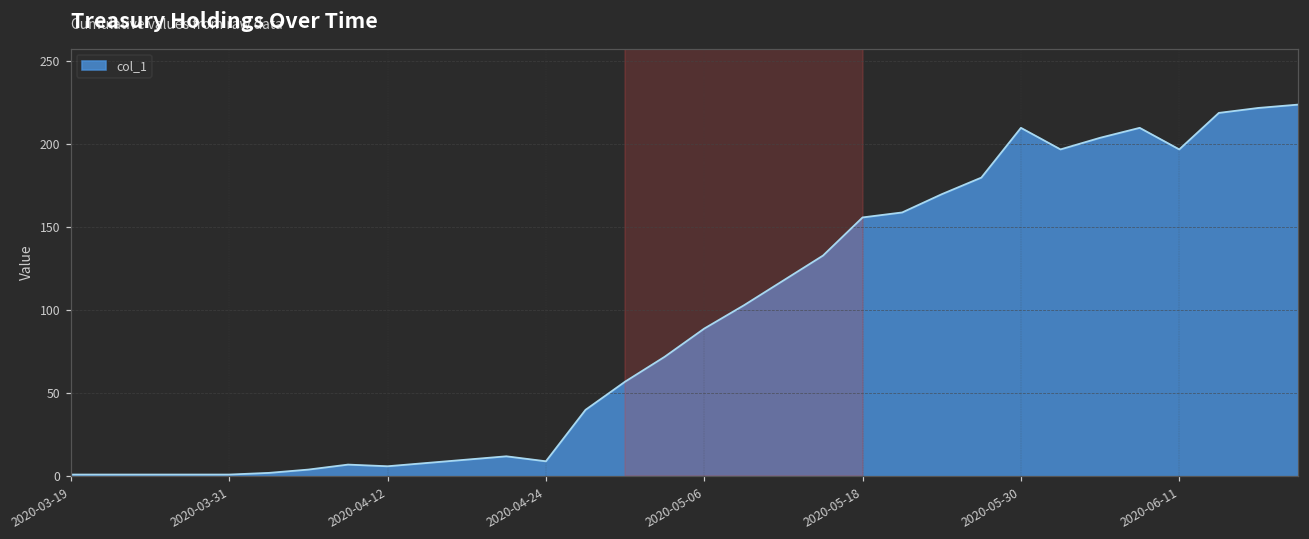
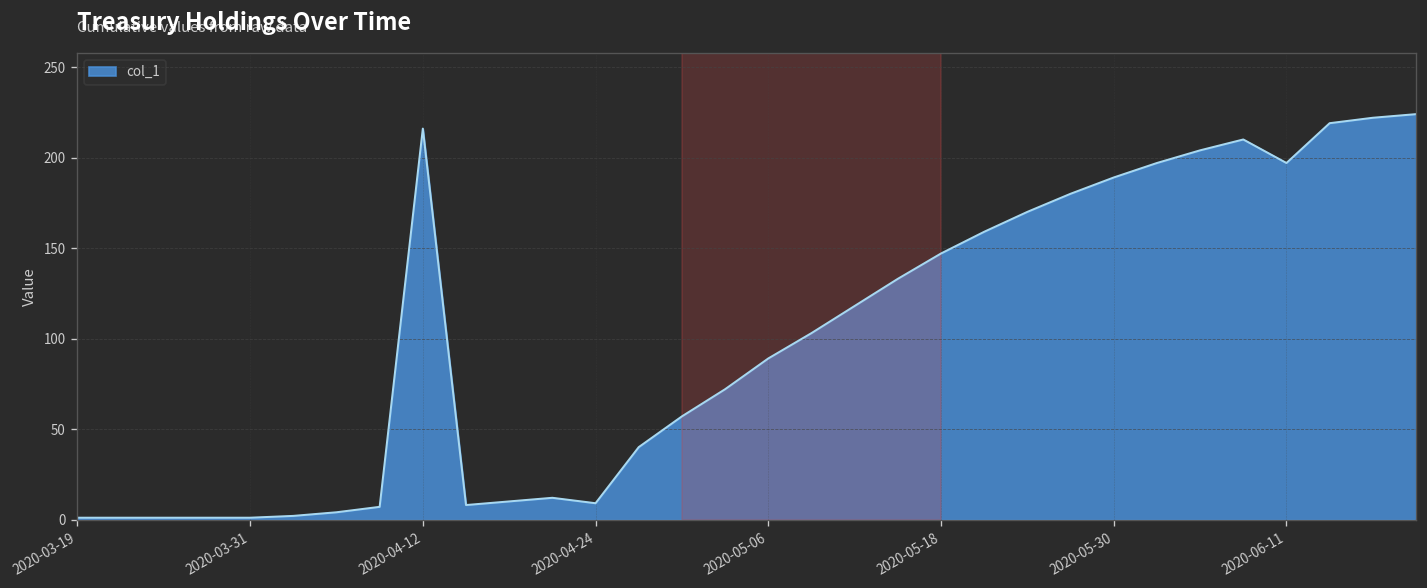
2020-04-12: 6 -> 216
2020-05-18: 156 -> 147
2020-05-30: 210 -> 189
